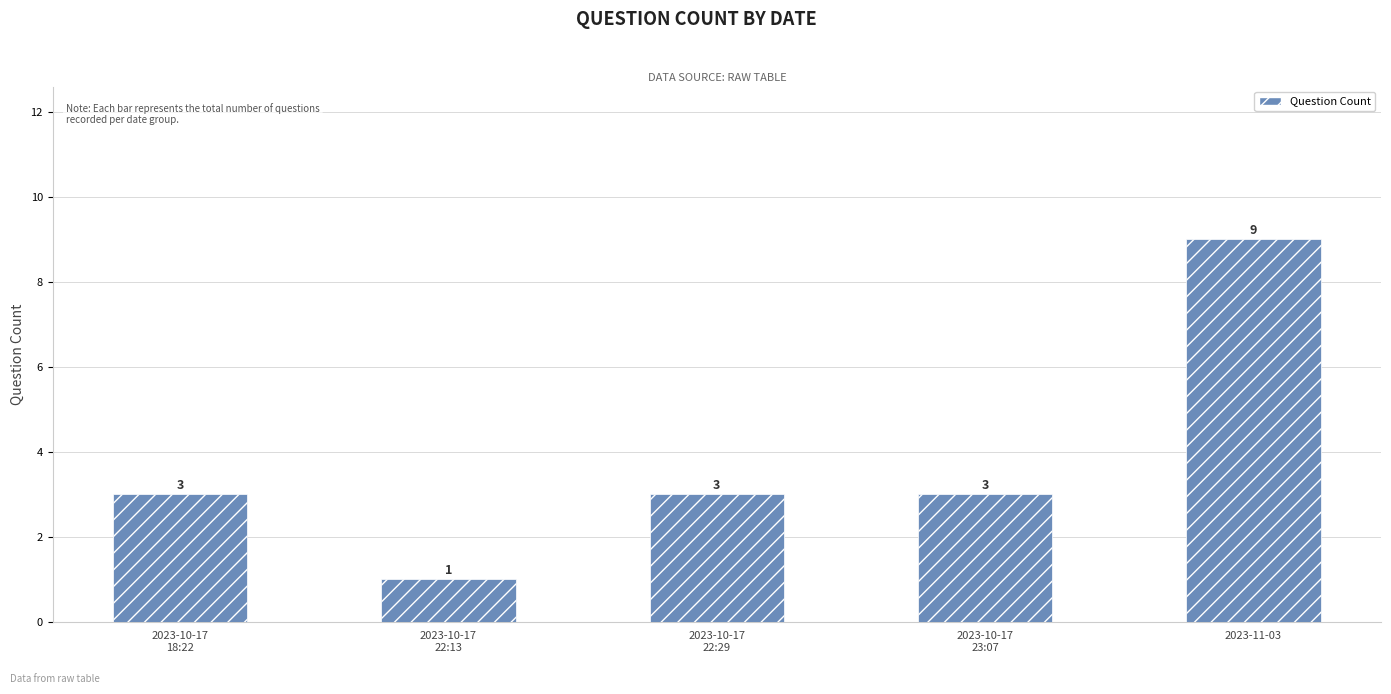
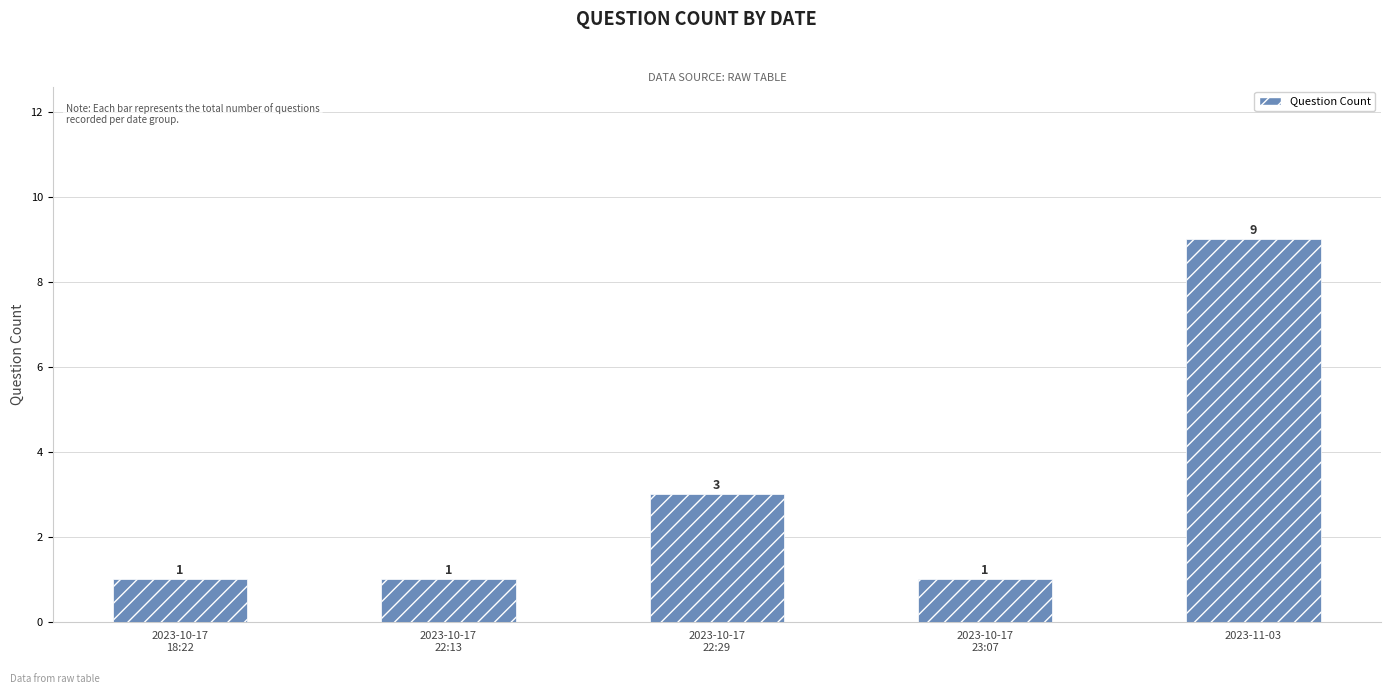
2023-10-17 18:22: 3 -> 1
2023-10-17 23:07: 3 -> 1
